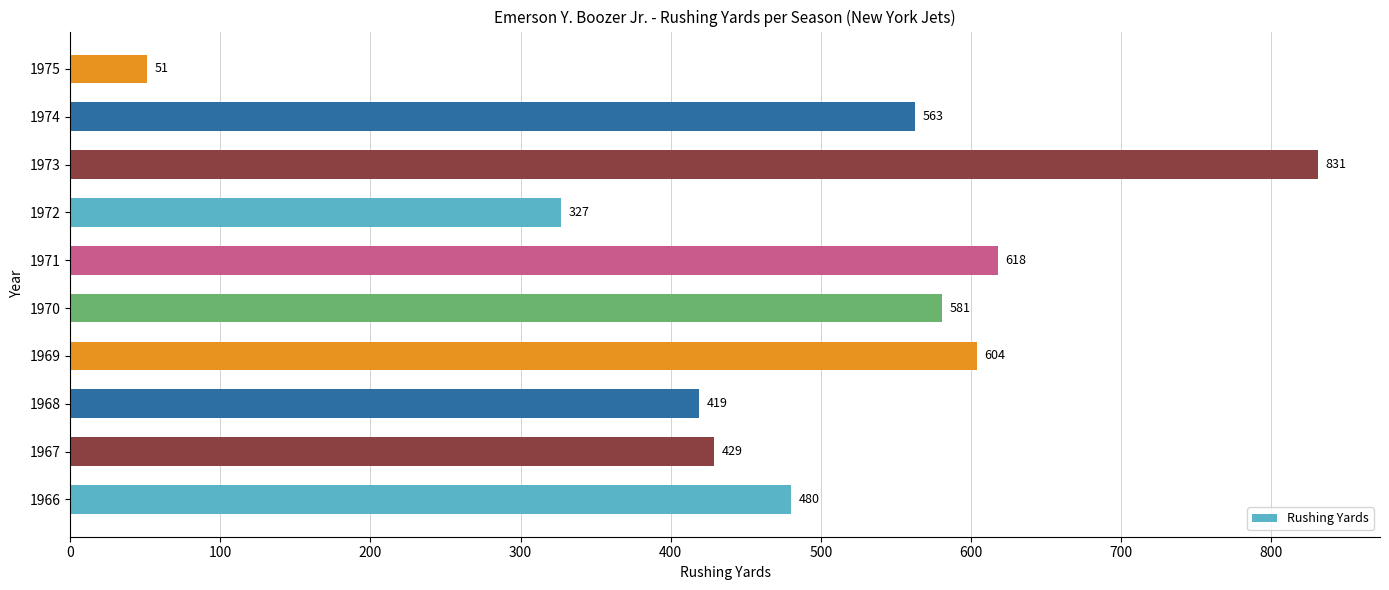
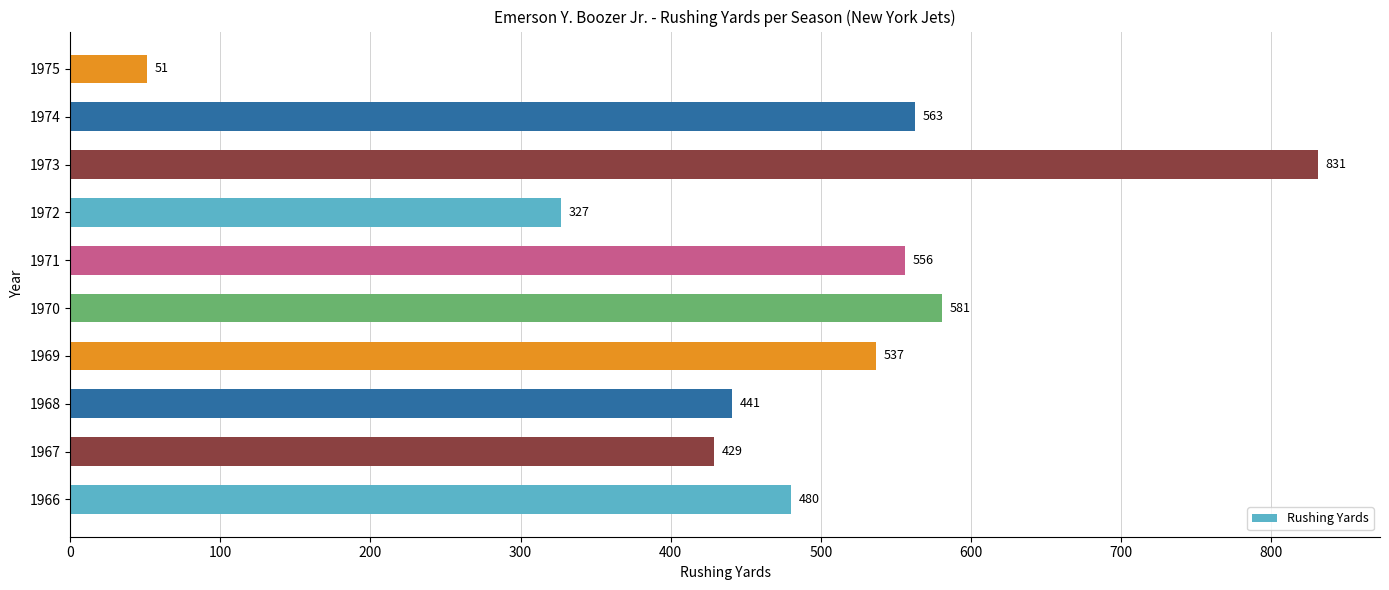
1971: 618 -> 556
1969: 604 -> 537
1968: 419 -> 441
